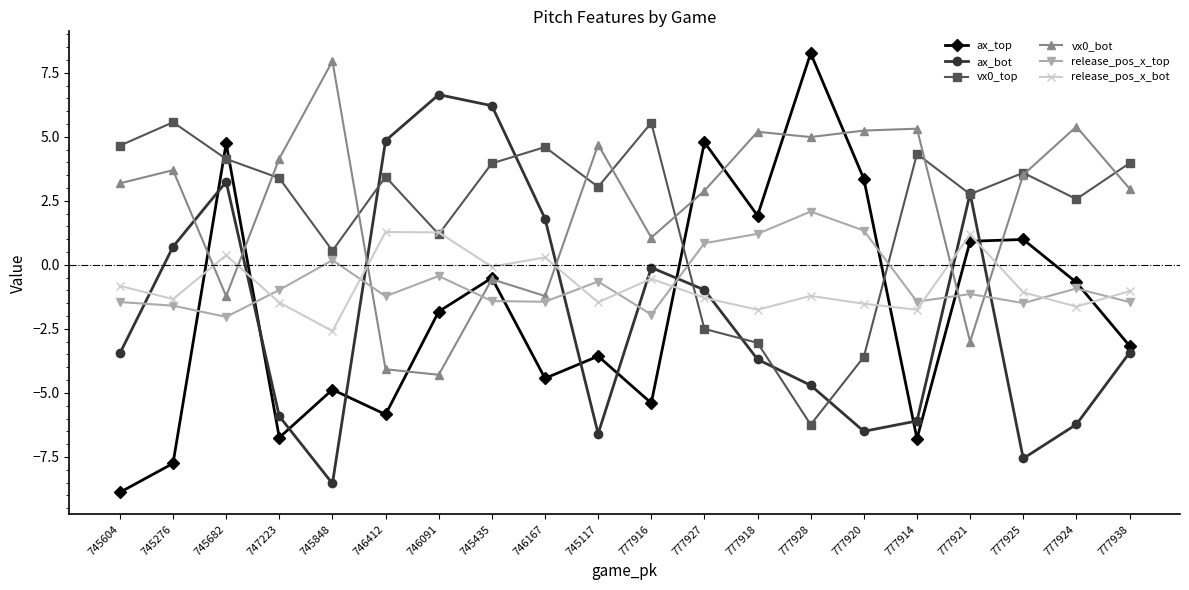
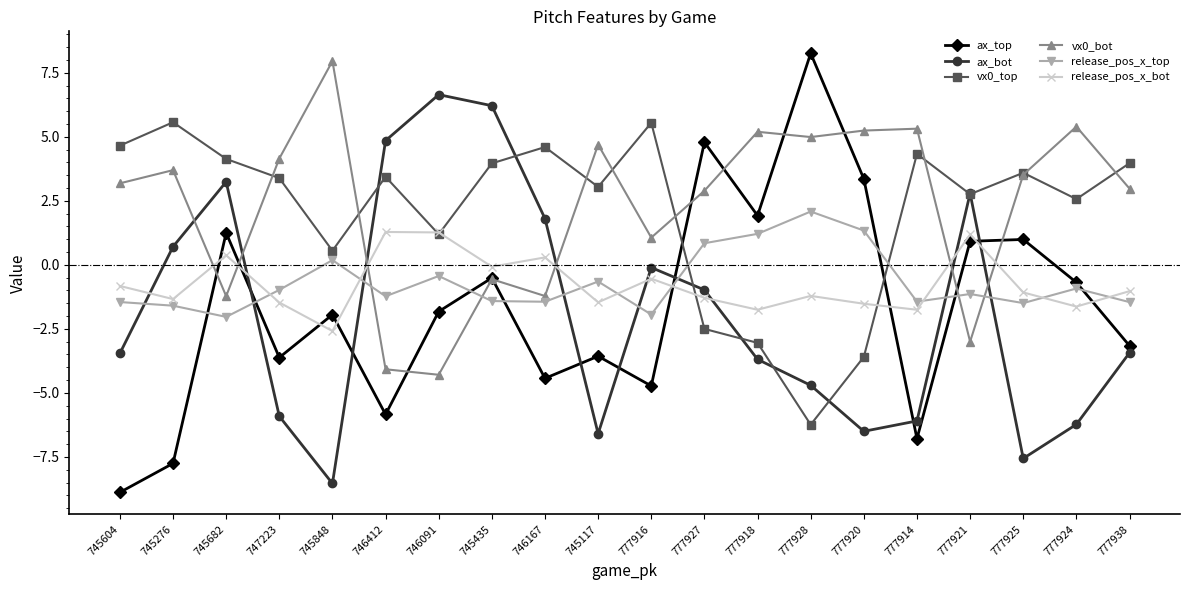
ax_top, 745682: 4.7 -> 1.2
ax_top, 747223: -6.7 -> -3.6
ax_top, 745848: -4.9 -> -1.9
ax_top, 777916: -5.4 -> -4.7
